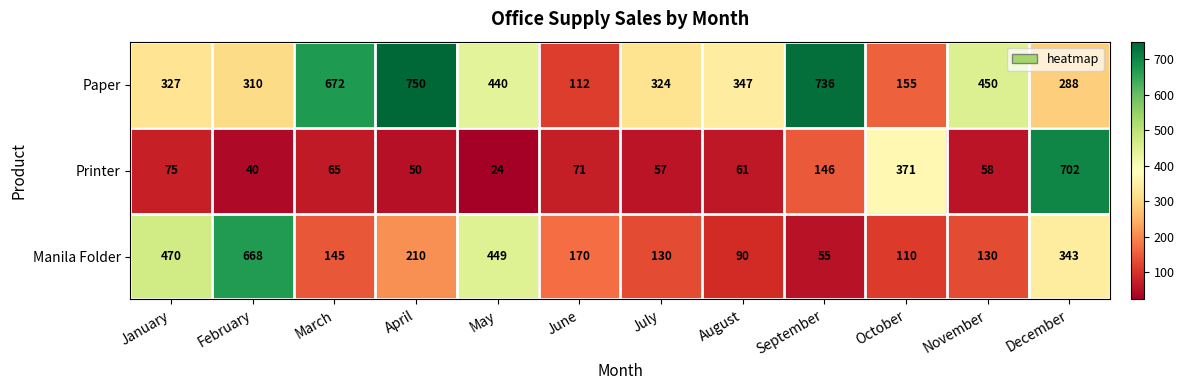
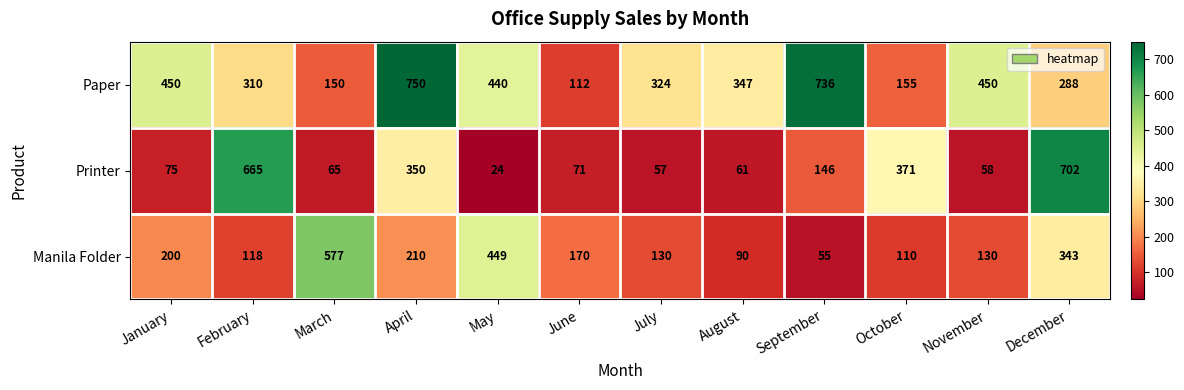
Paper, January: 327 -> 450
Paper, March: 672 -> 150
Printer, February: 40 -> 665
Printer, April: 50 -> 350
Manila Folder, January: 470 -> 200
Manila Folder, February: 668 -> 118
Manila Folder, March: 145 -> 577
